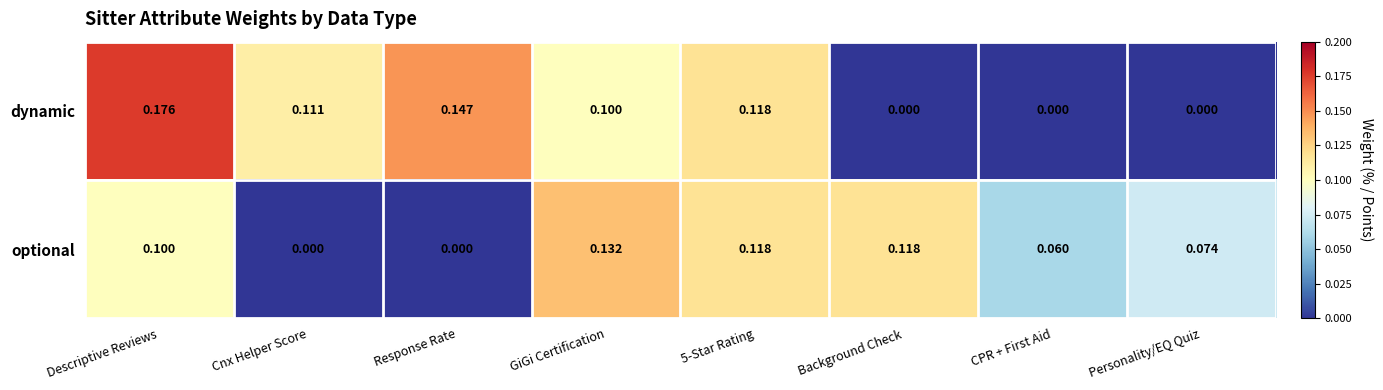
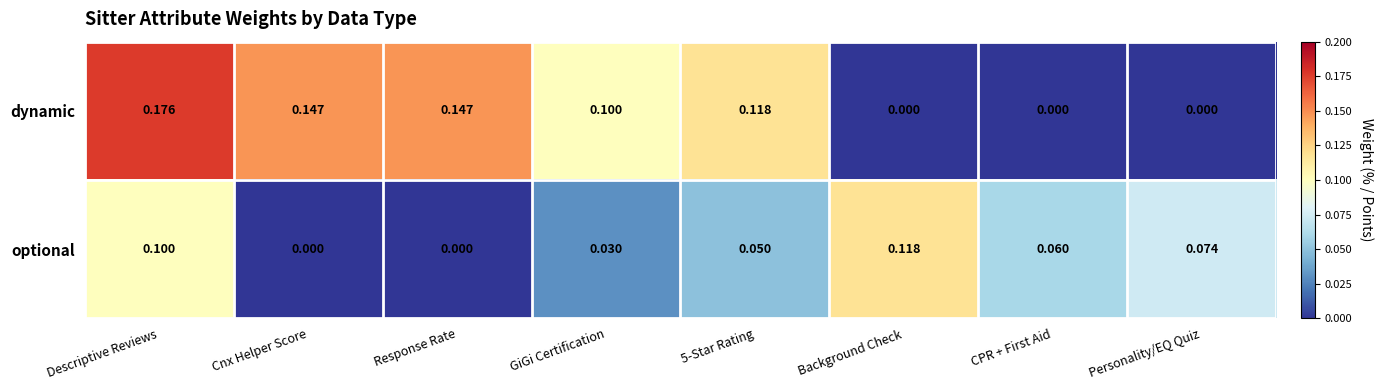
dynamic, Cnx Helper Score: 0.111 -> 0.147
optional, GiGi Certification: 0.132 -> 0.030
optional, 5-Star Rating: 0.118 -> 0.050
